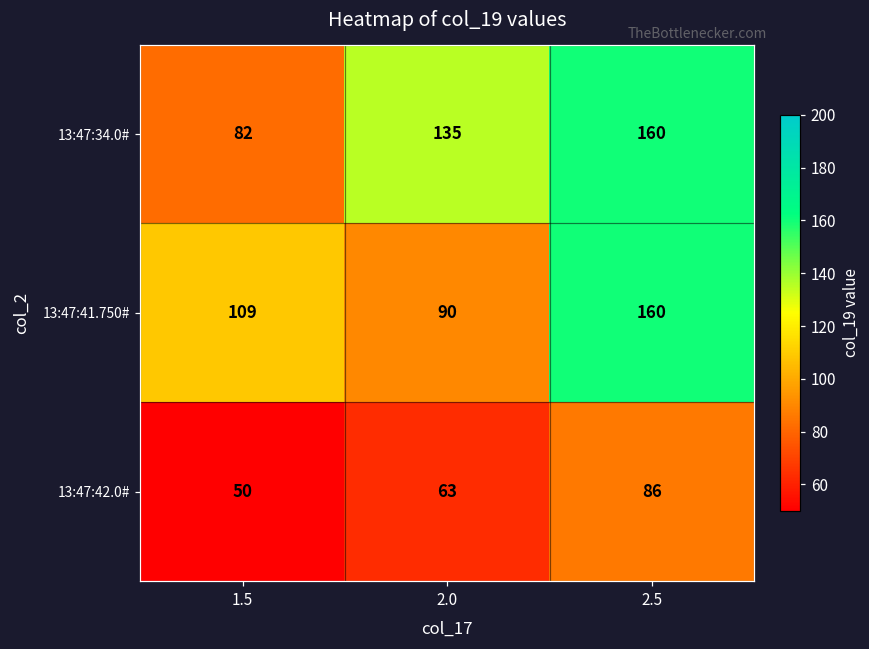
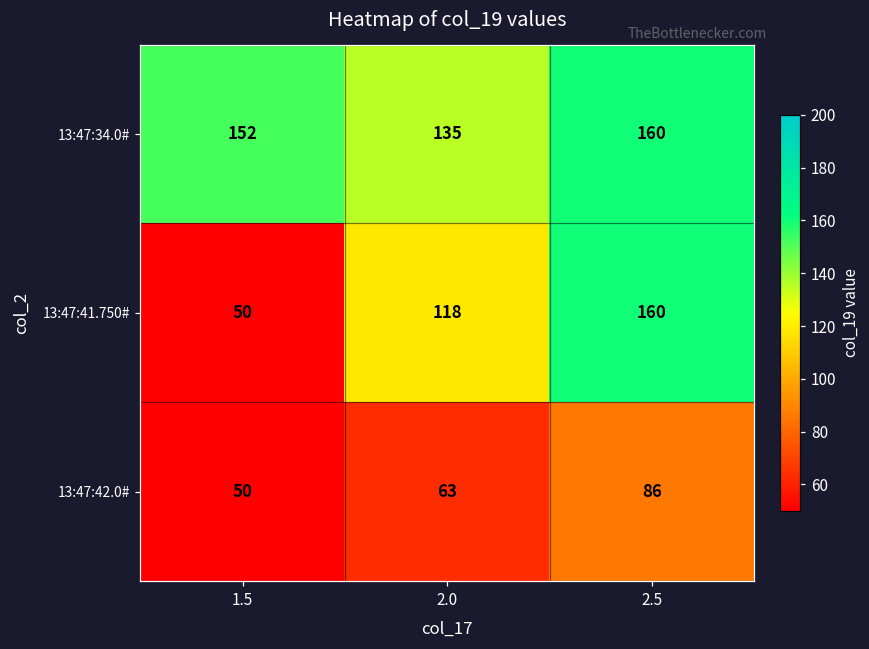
13:47:34.0#, 1.5: 82 -> 152
13:47:41.750#, 1.5: 109 -> 50
13:47:41.750#, 2.0: 90 -> 118
